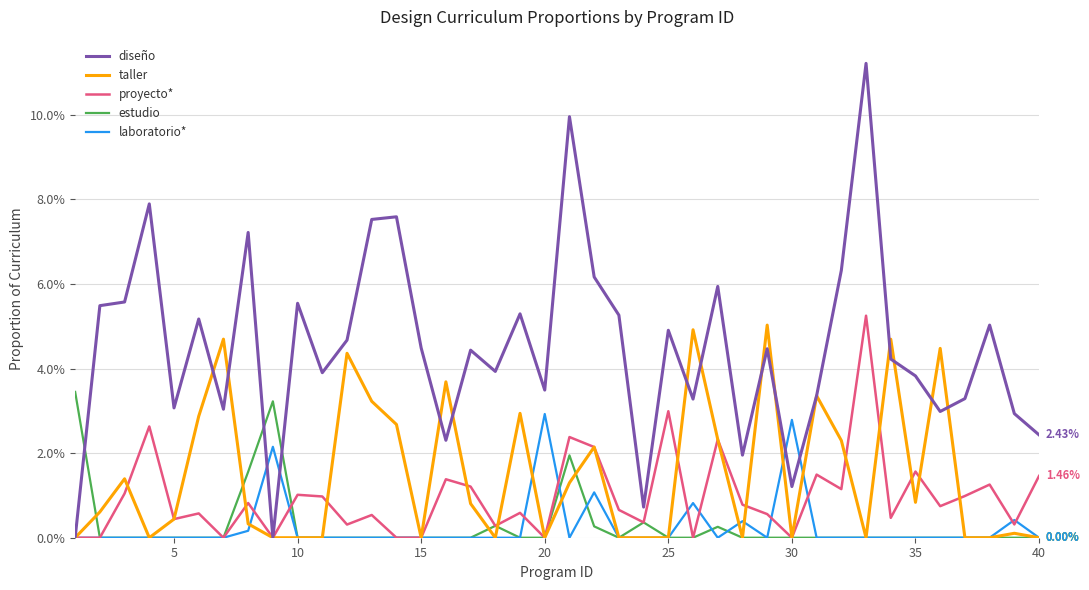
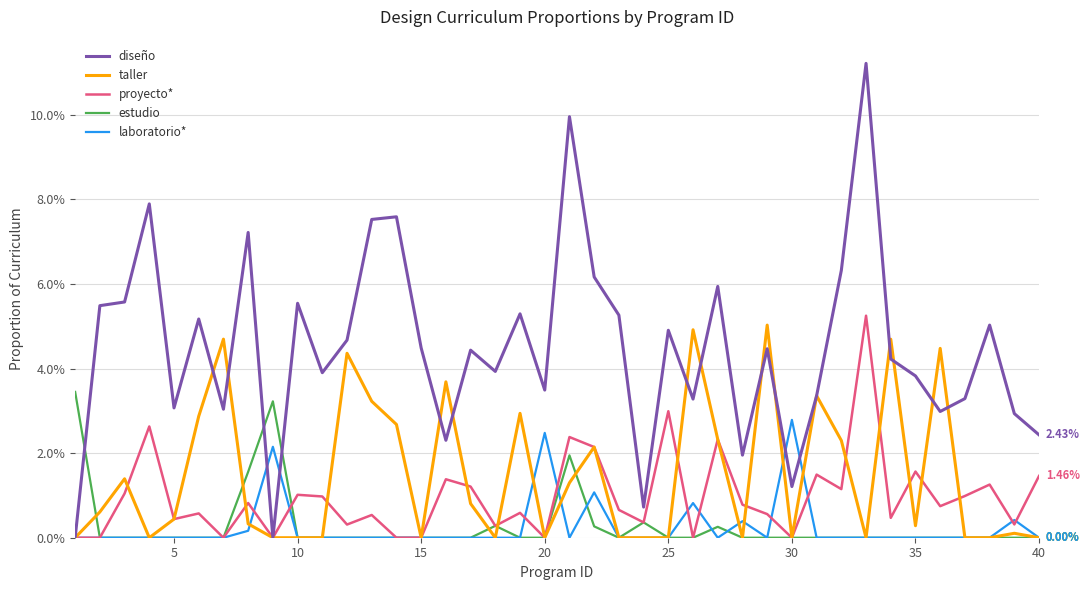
laboratorio*, 20: 2.9% -> 2.5%
taller, 35: 0.8% -> 0.3%
